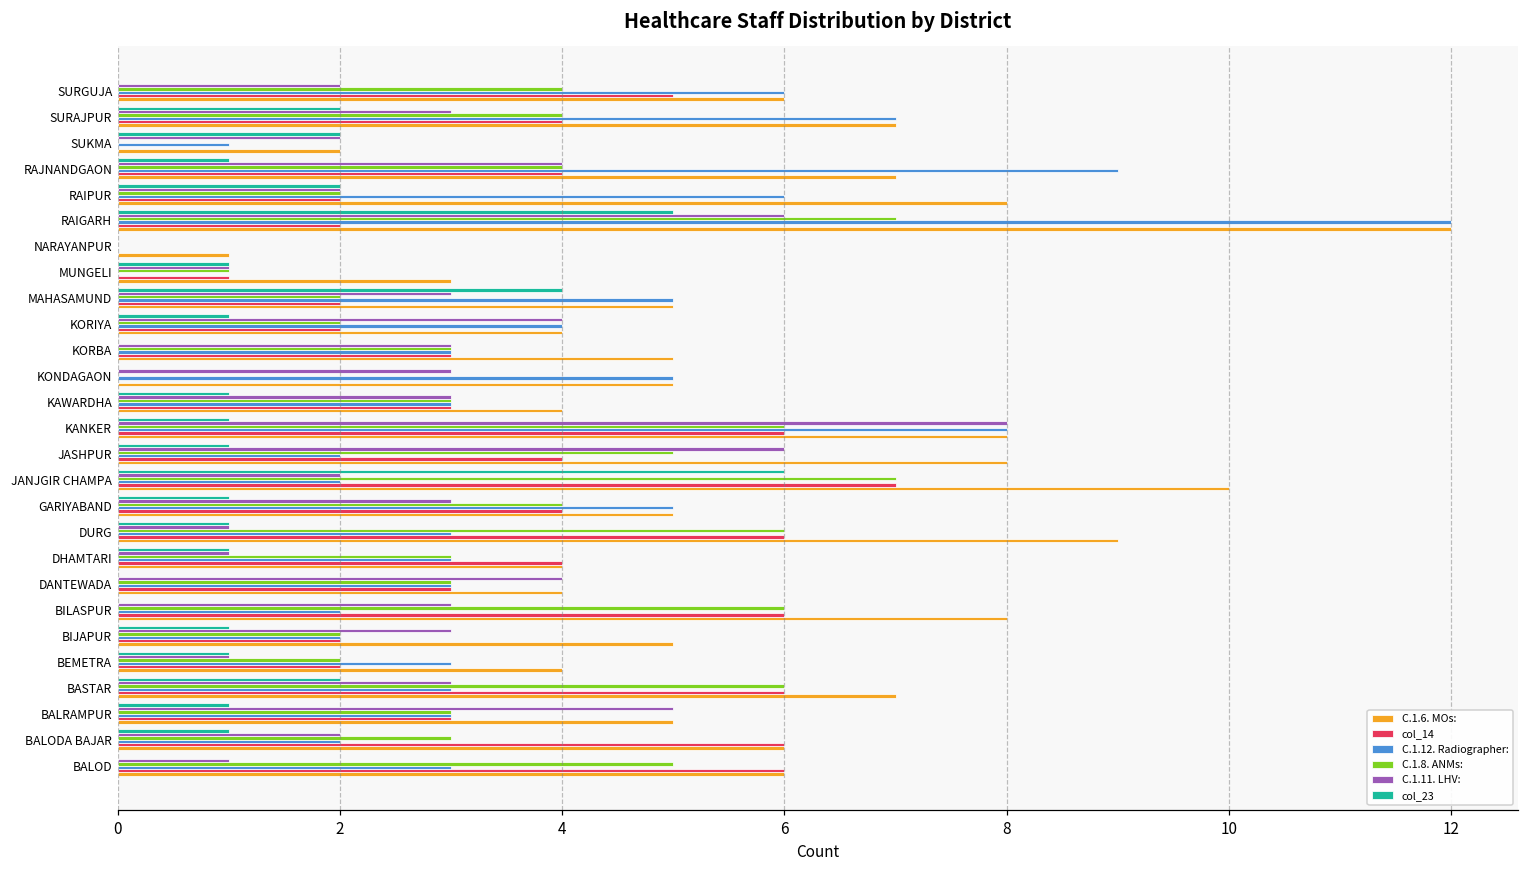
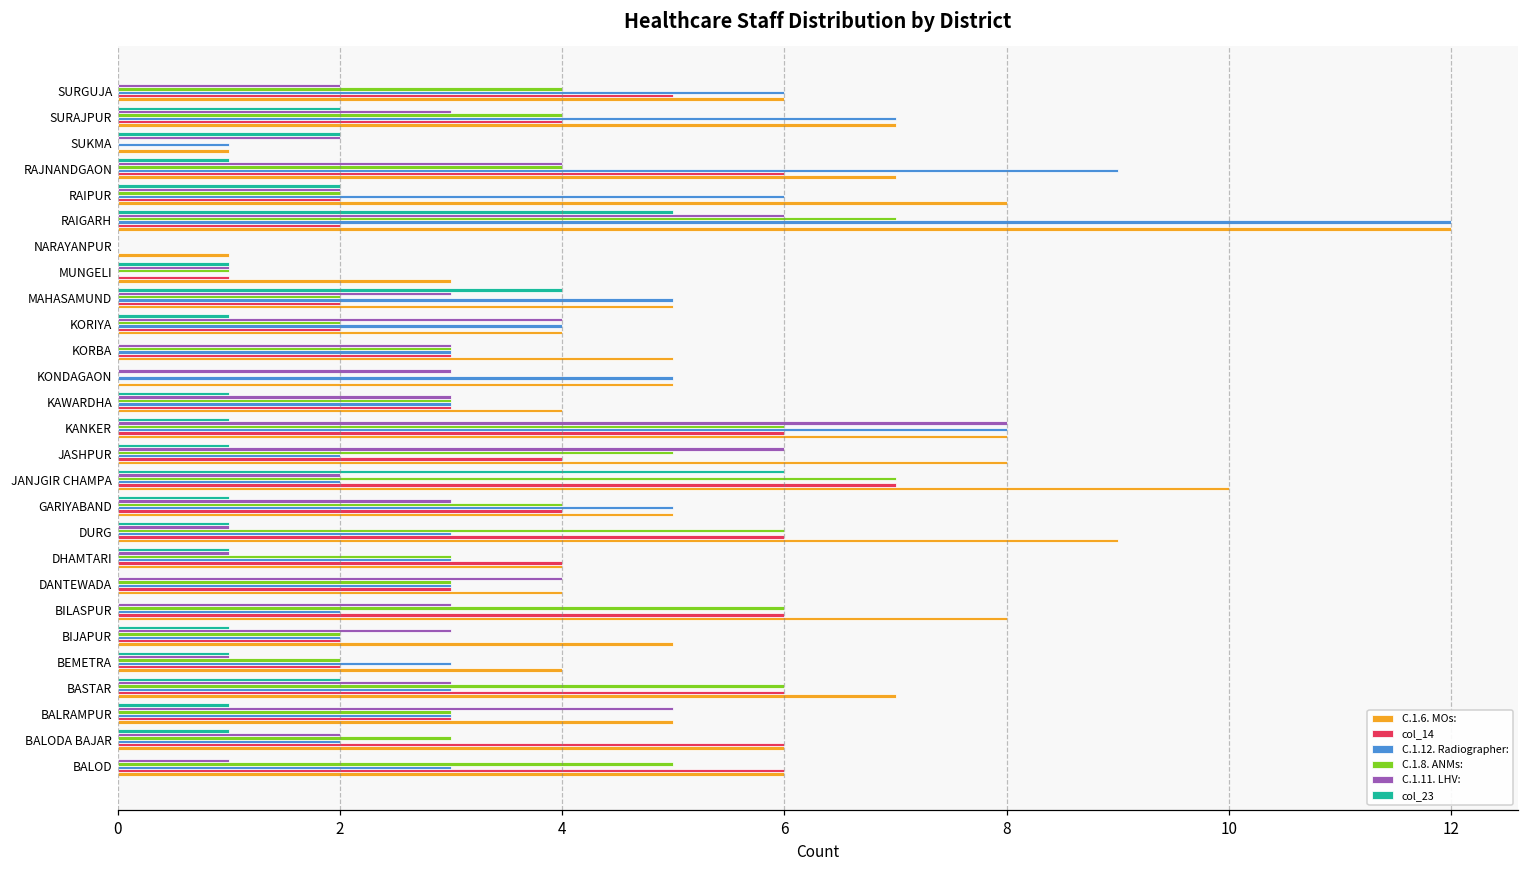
C.1.6. MOs:, SUKMA: 2 -> 1
col_14, RAJNANDGAON: 4 -> 6
